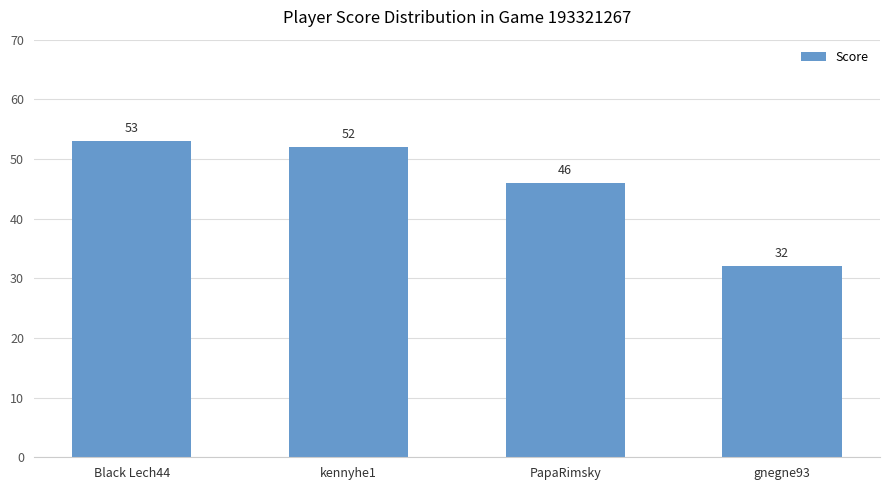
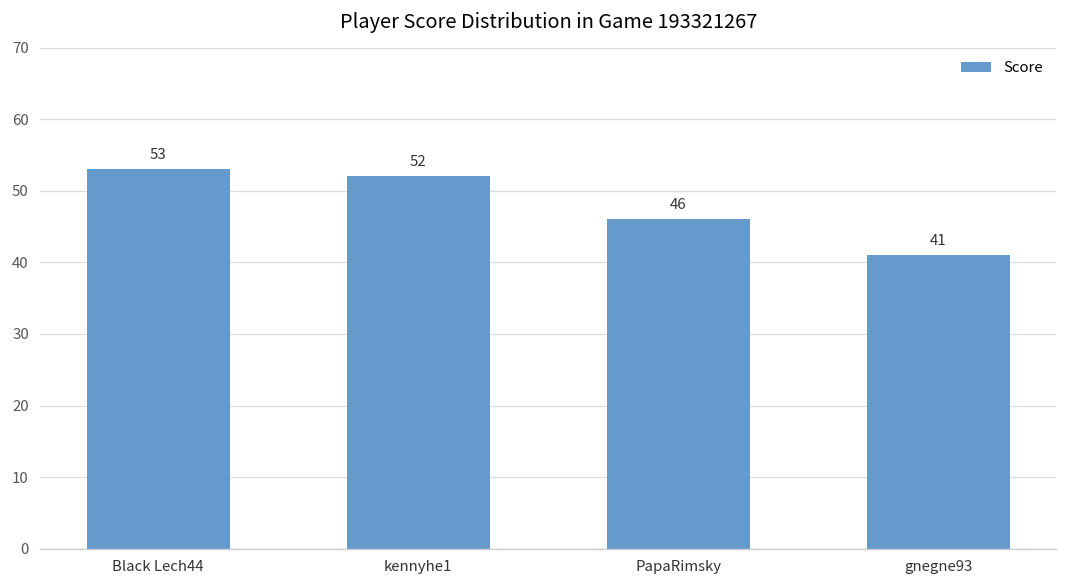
gnegne93: 32 -> 41
